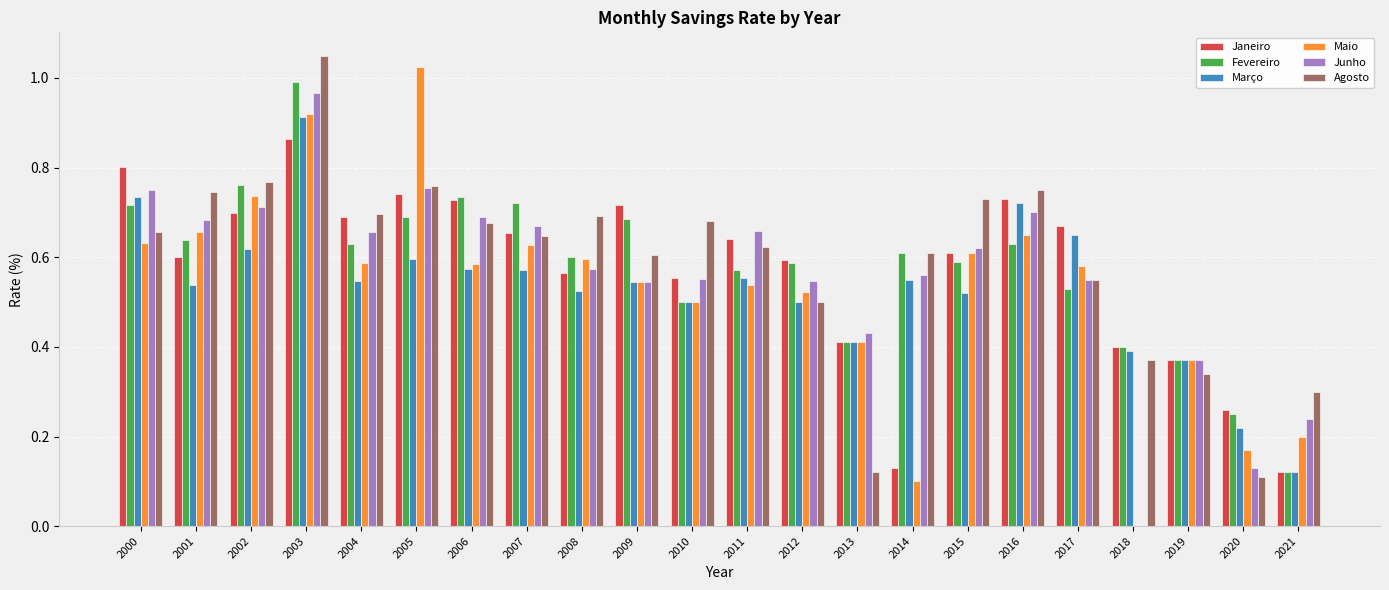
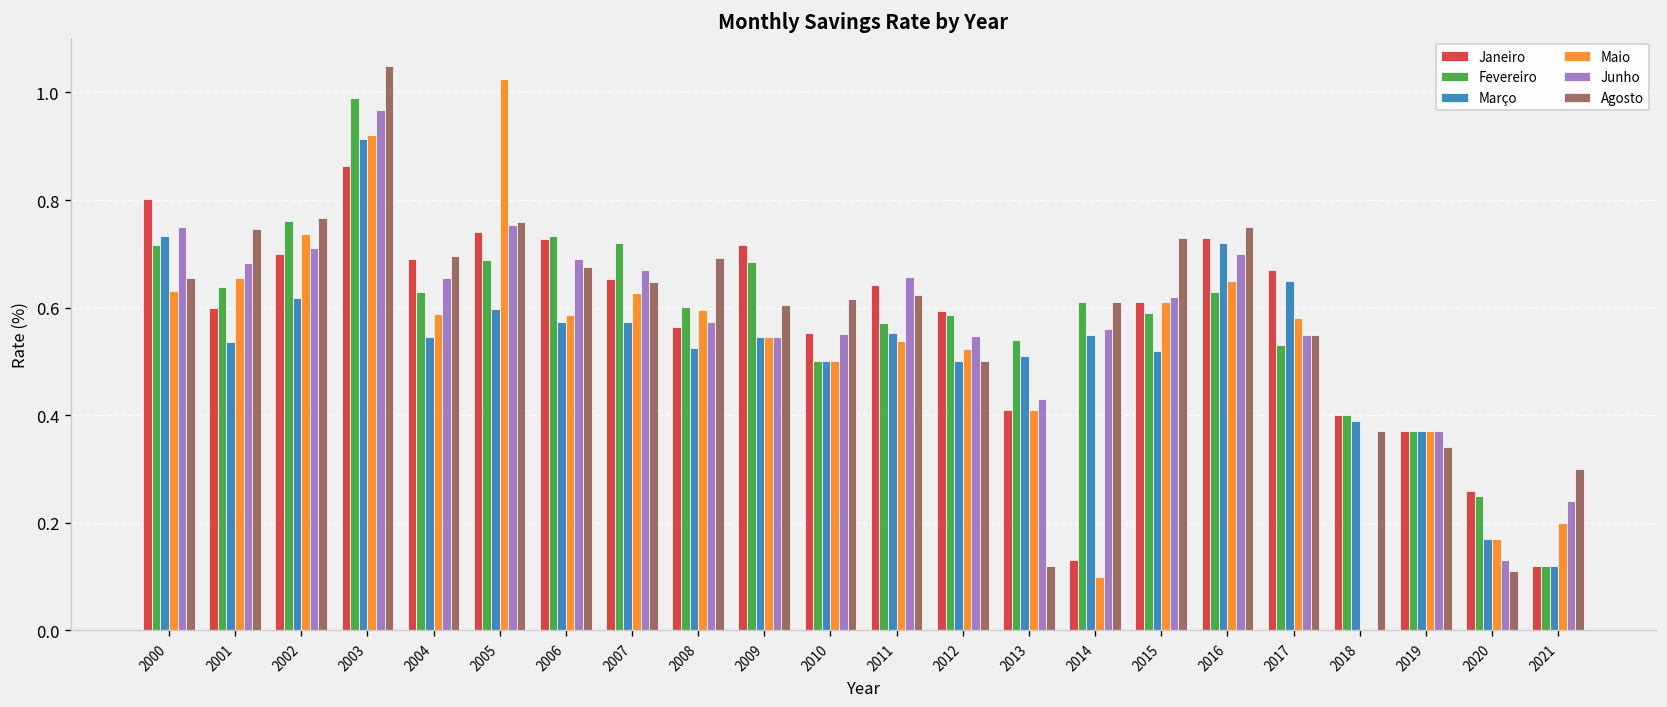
Agosto, 2010: 0.68 -> 0.62
Fevereiro, 2013: 0.41 -> 0.54
Março, 2013: 0.41 -> 0.51
Março, 2020: 0.22 -> 0.17
